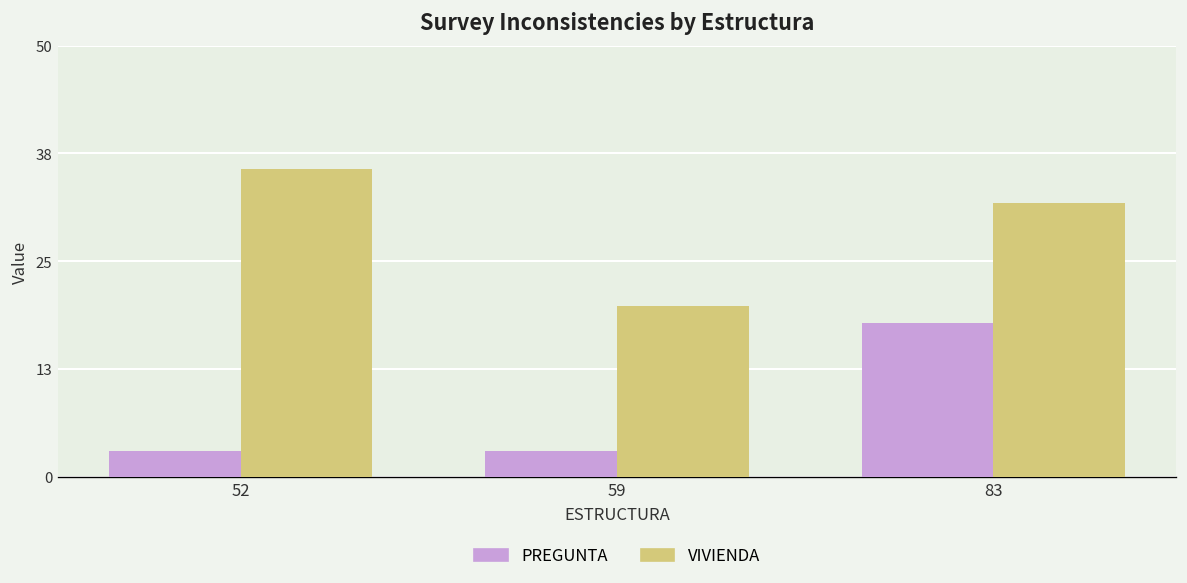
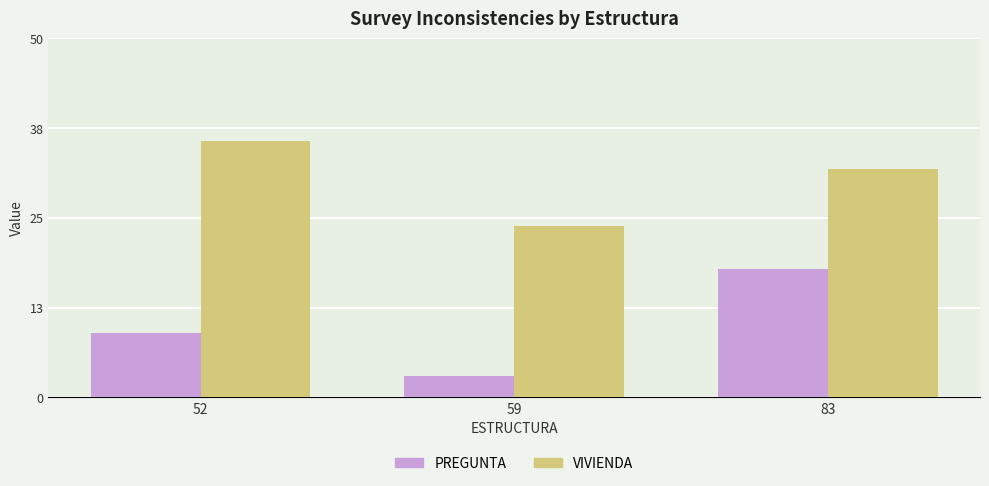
PREGUNTA, 52: 3 -> 9
VIVIENDA, 59: 20 -> 24
